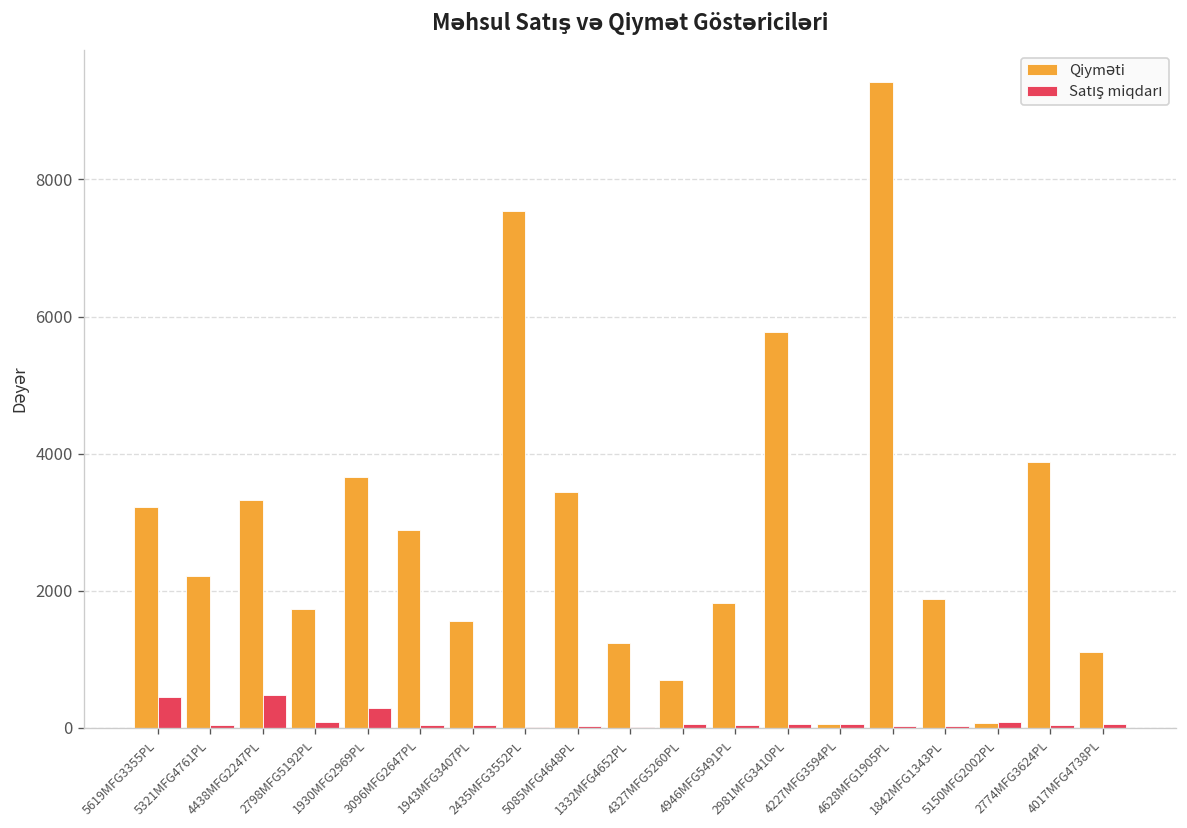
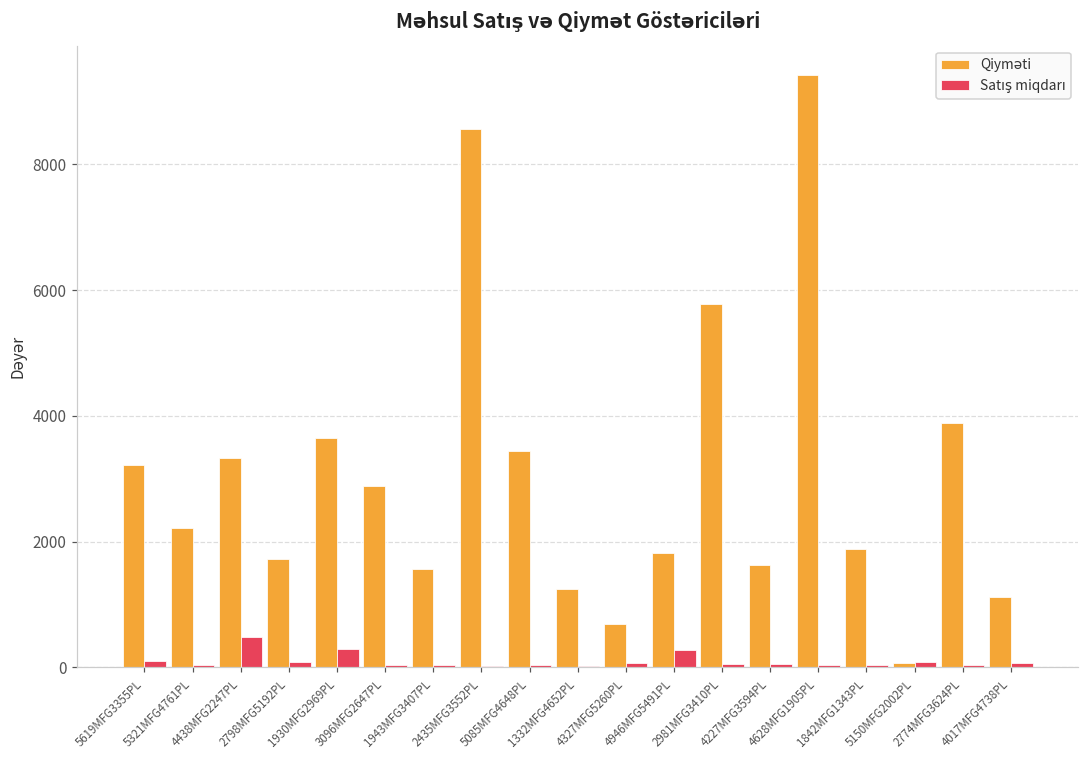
Satış miqdarı, 5619MFG3355PL: 500 -> 100
Qiyməti, 2435MFG3552PL: 7500 -> 8600
Satış miqdarı, 4946MFG5491PL: 0 -> 300
Qiyməti, 4227MFG3594PL: 100 -> 1600
